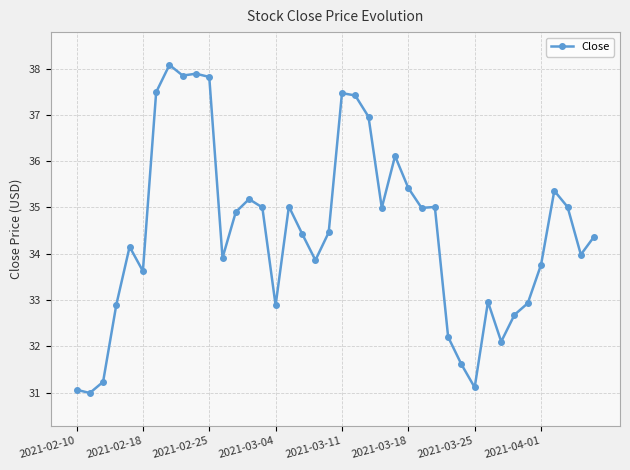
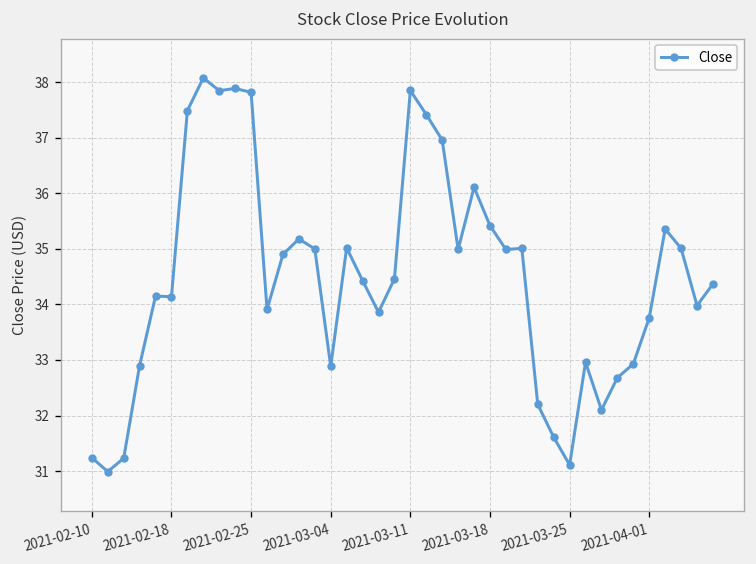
2021-02-10: 31.1 -> 31.2
2021-02-18: 33.6 -> 34.1
2021-03-11: 37.5 -> 37.9
